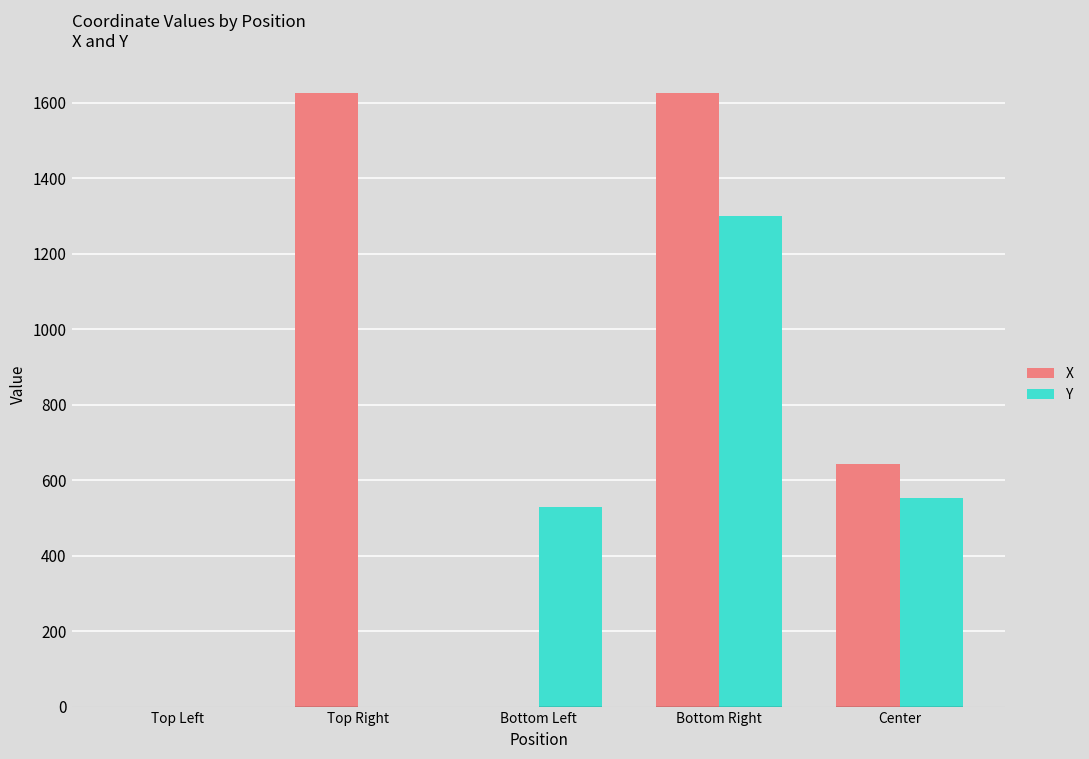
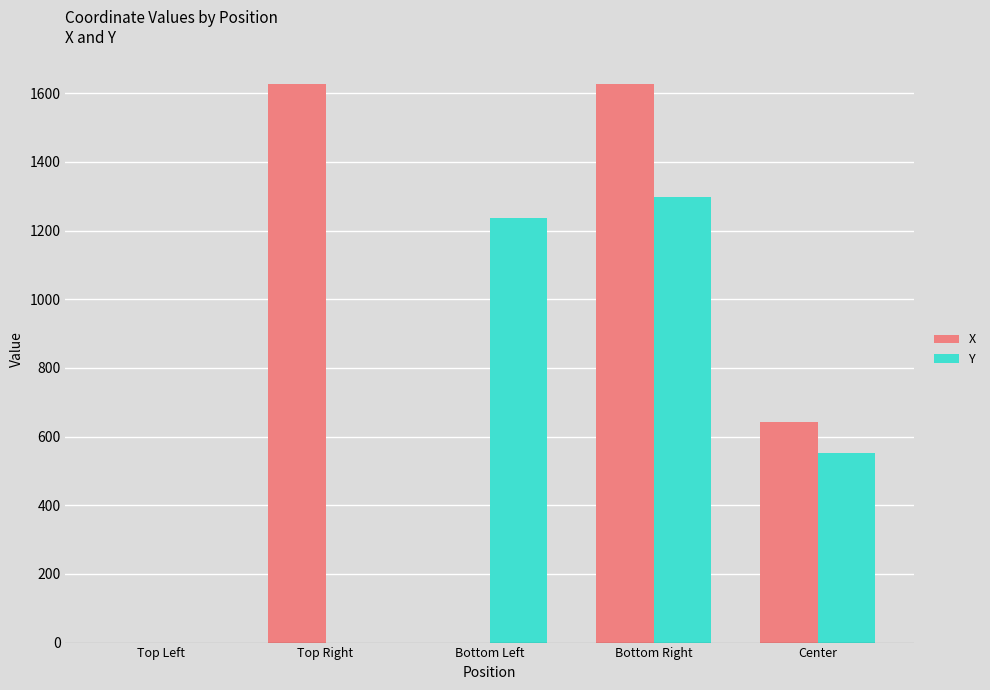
Y, Bottom Left: 530 -> 1240
